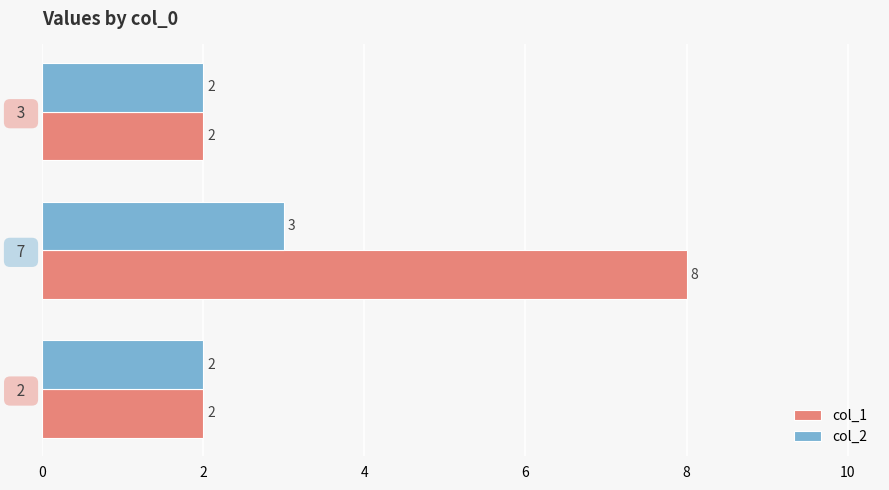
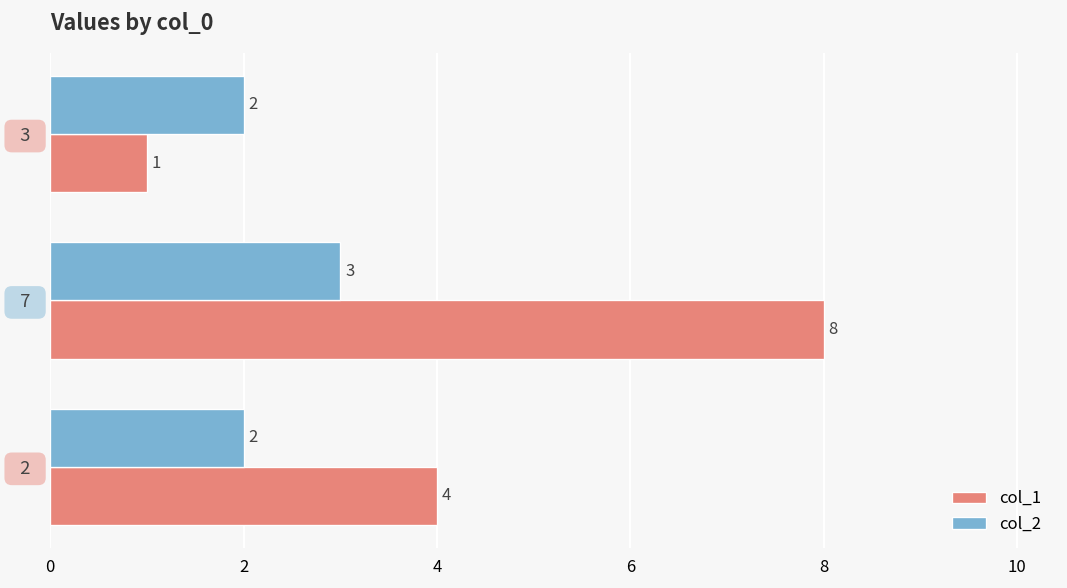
col_1, 3: 2 -> 1
col_1, 2: 2 -> 4
